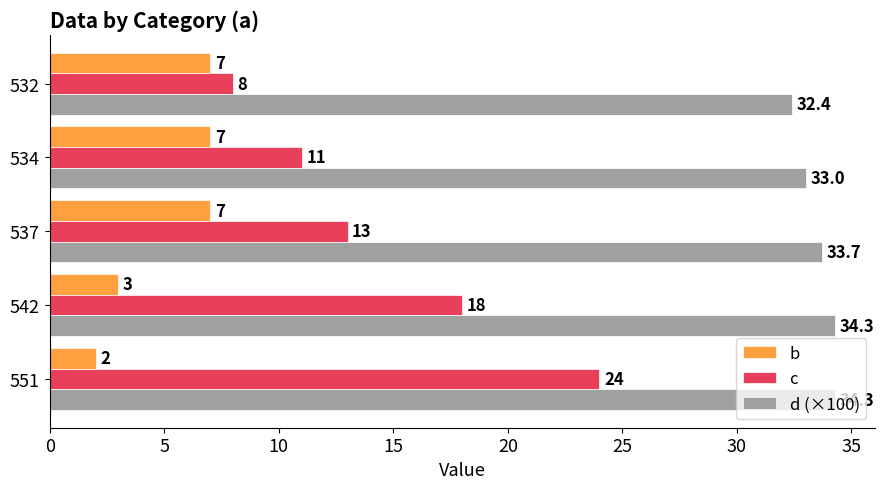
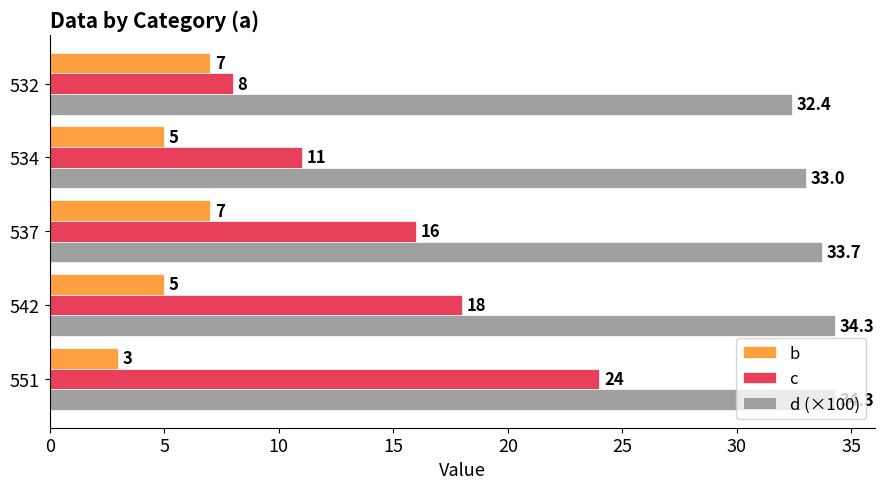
b, 534: 7 -> 5
c, 537: 13 -> 16
b, 542: 3 -> 5
b, 551: 2 -> 3
